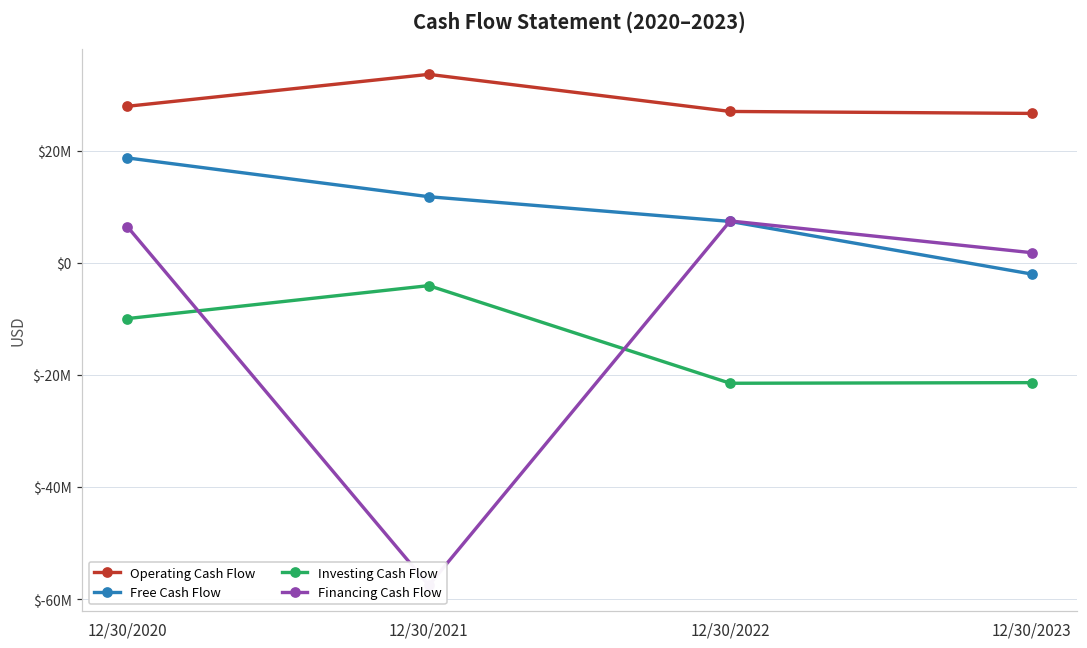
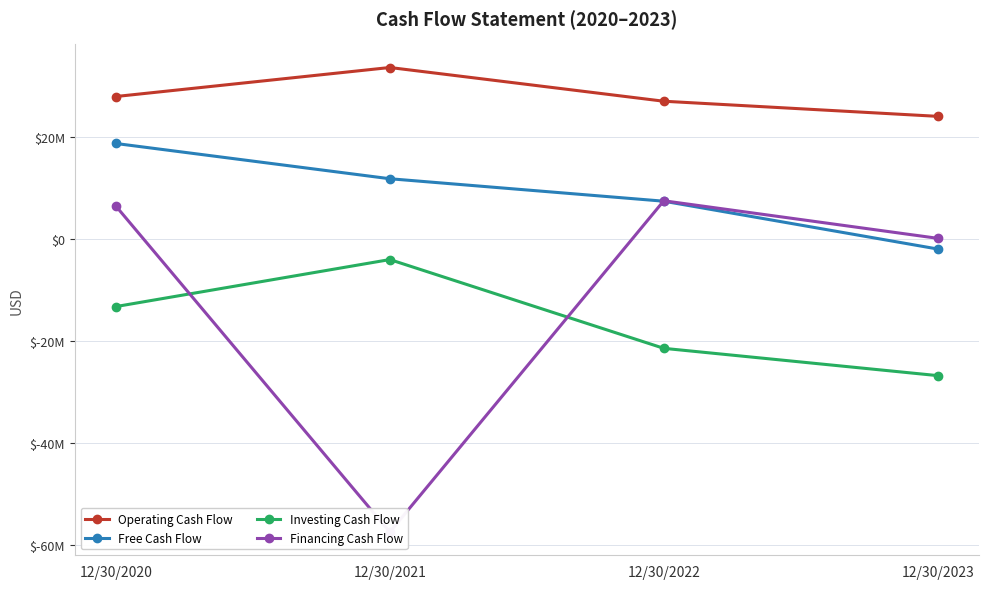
Investing Cash Flow, 12/30/2020: $-10000000 -> $-13000000
Operating Cash Flow, 12/30/2023: $27000000 -> $24000000
Investing Cash Flow, 12/30/2023: $-21000000 -> $-27000000
Financing Cash Flow, 12/30/2023: $2000000 -> $0
